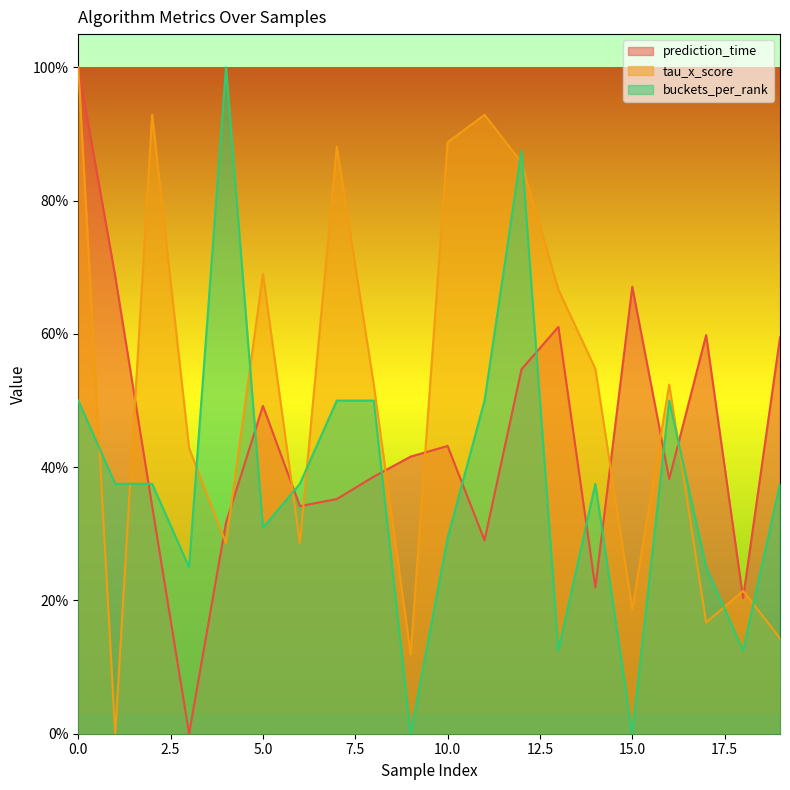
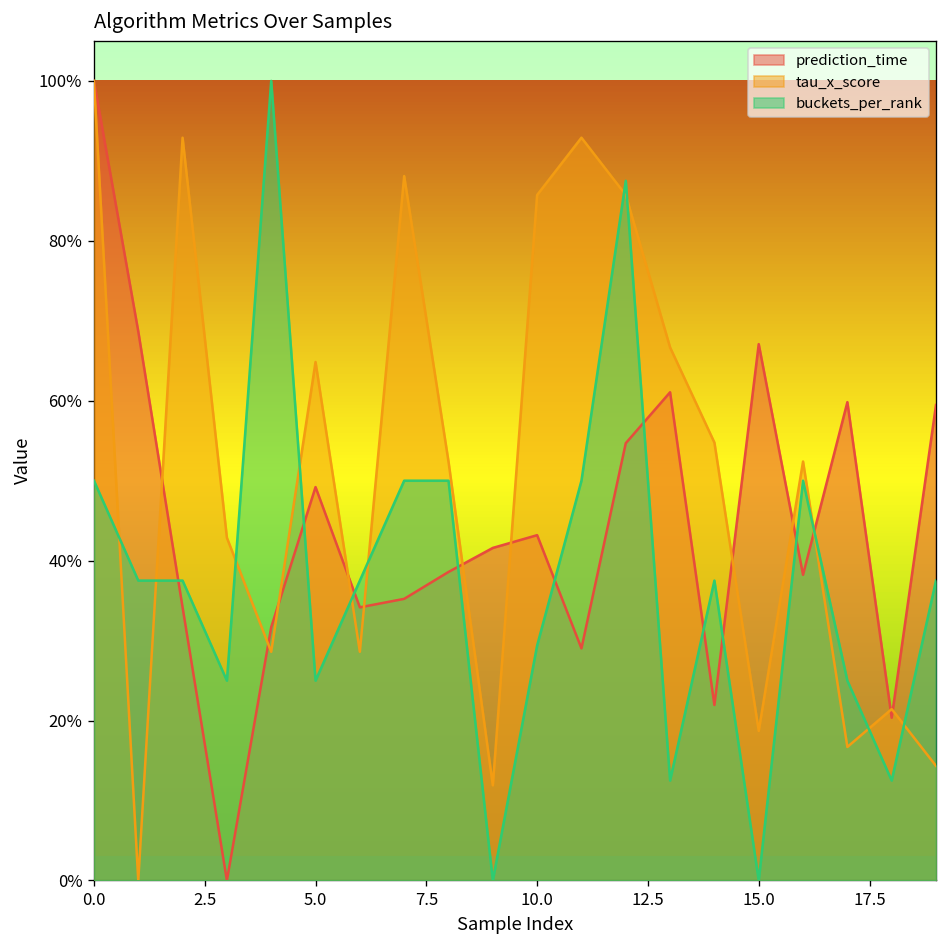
tau_x_score, 5.0: 69% -> 65%
buckets_per_rank, 5.0: 31% -> 25%
tau_x_score, 10.0: 89% -> 86%
